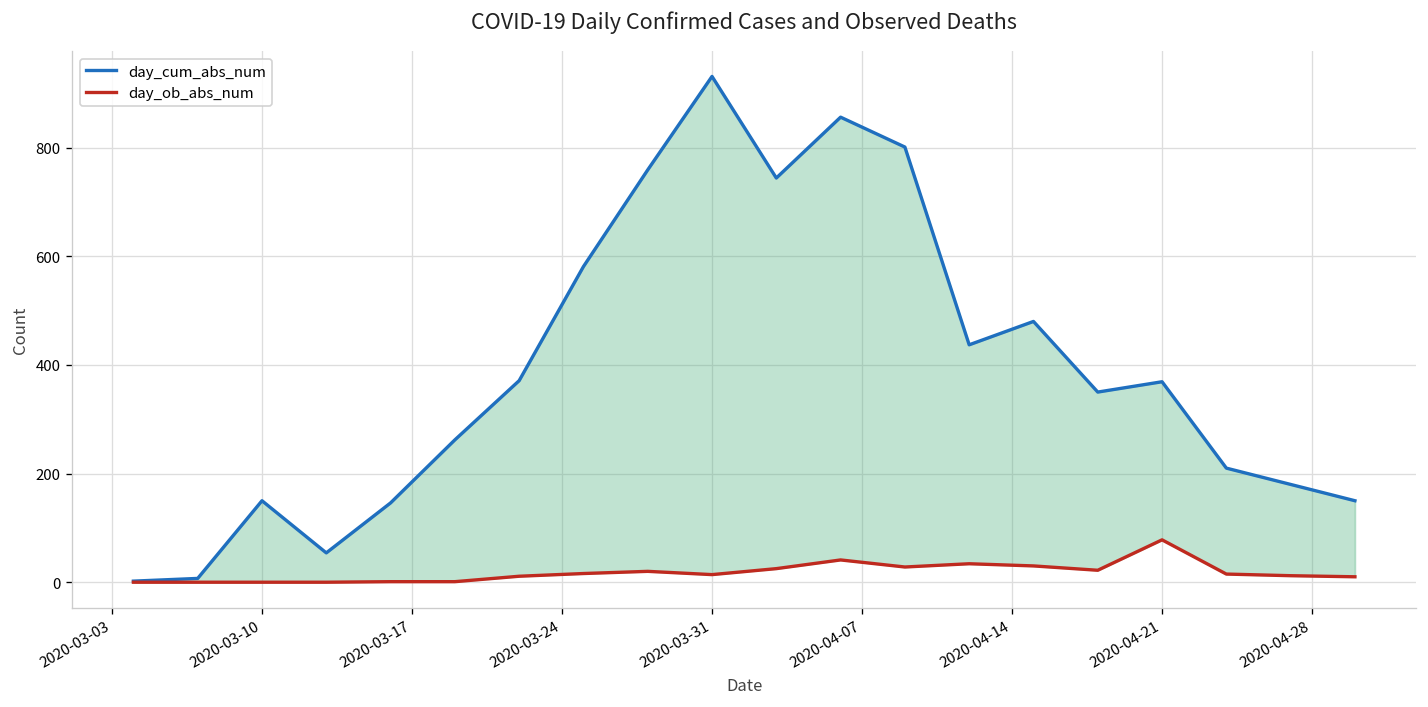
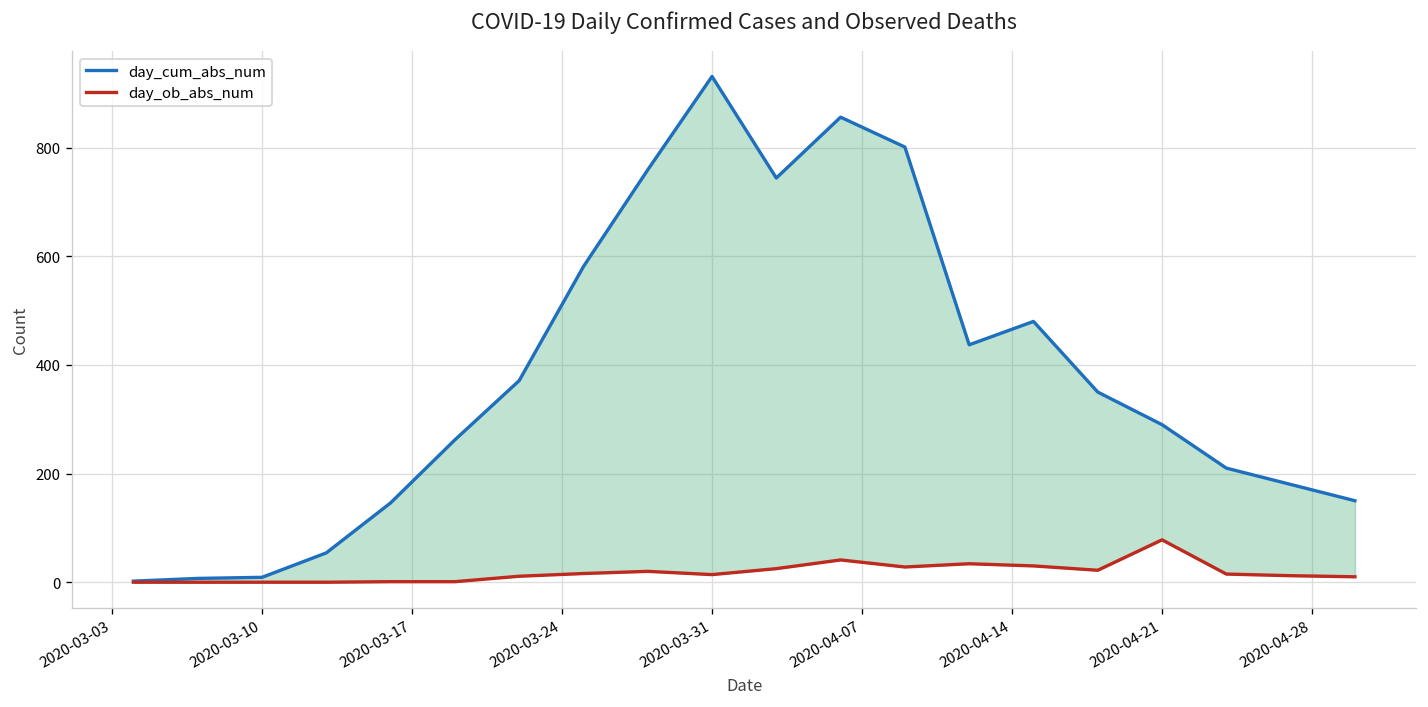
day_cum_abs_num, 2020-03-10: 150 -> 10
day_cum_abs_num, 2020-04-21: 370 -> 290
